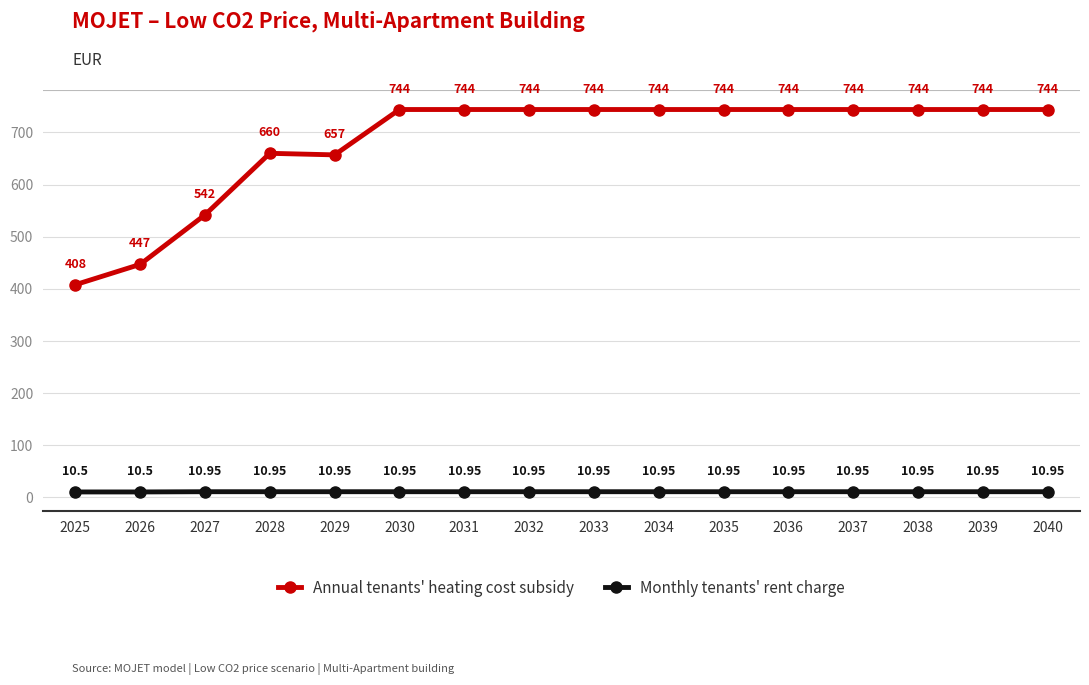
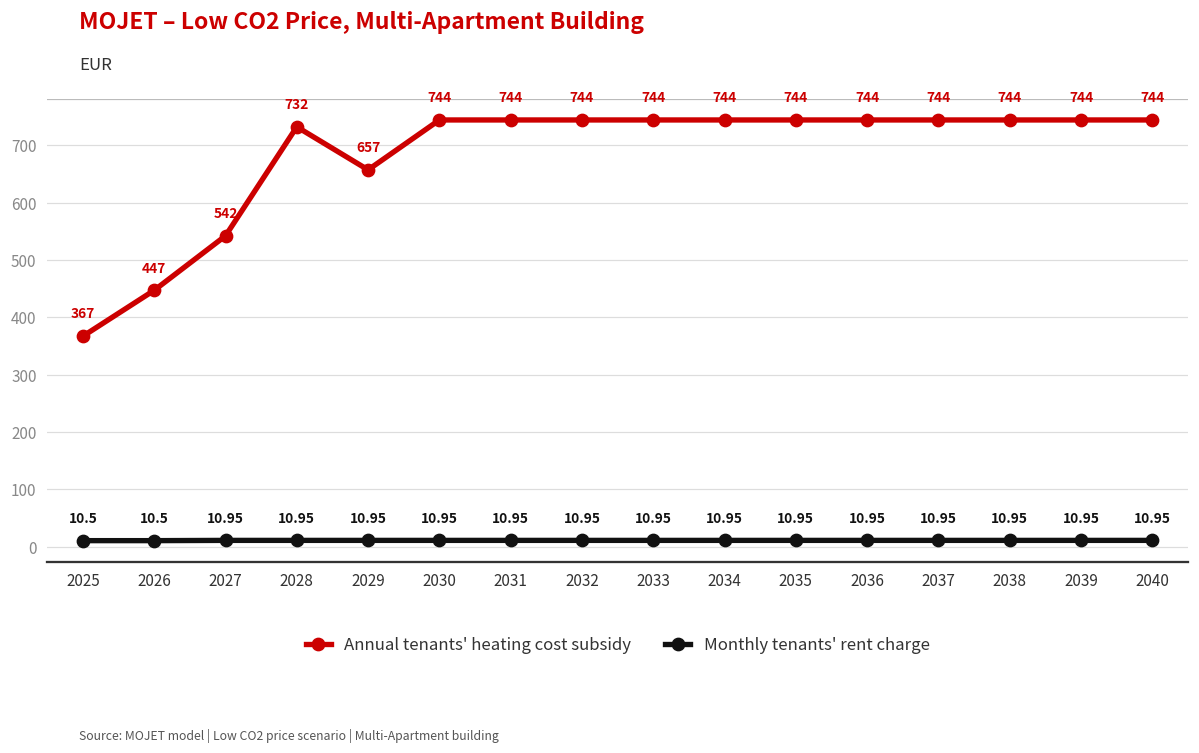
Annual tenants' heating cost subsidy, 2025: 408 -> 367
Annual tenants' heating cost subsidy, 2028: 660 -> 732
